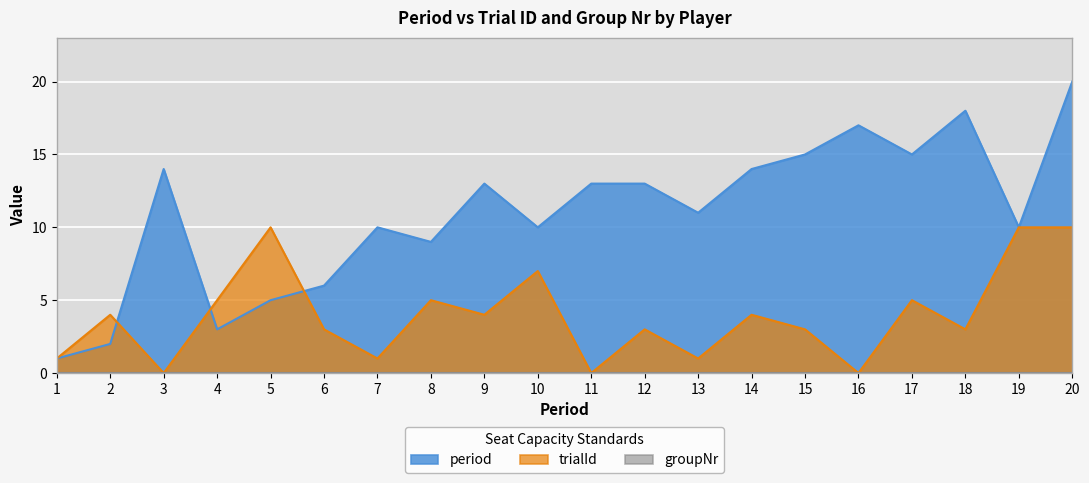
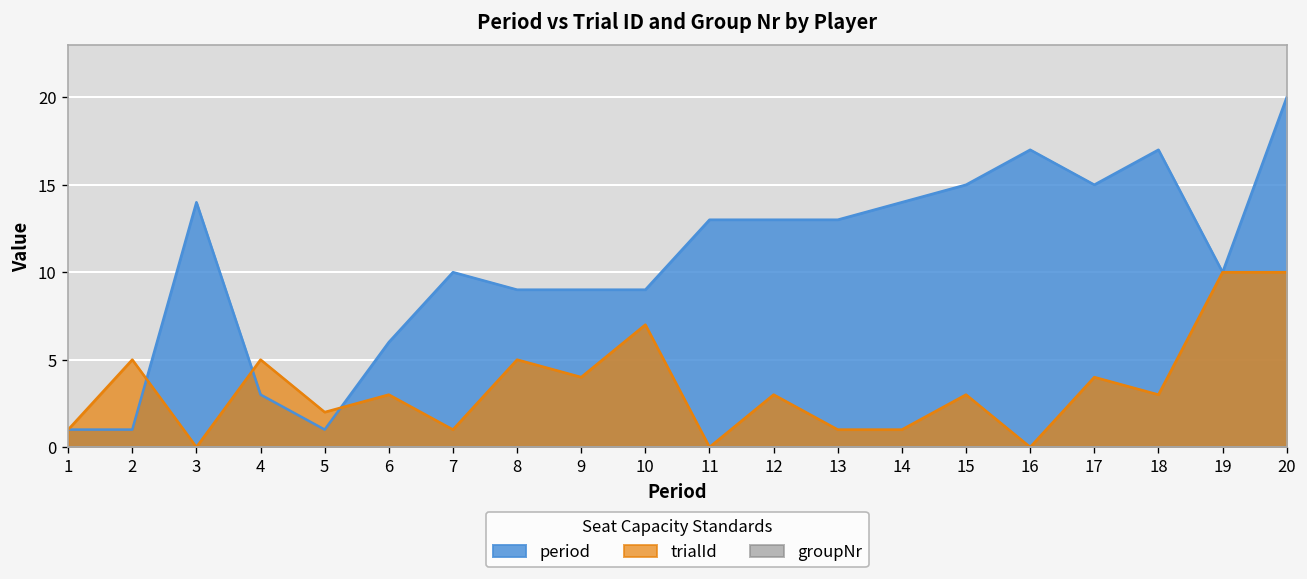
period, 2: 2 -> 1
trialId, 2: 4 -> 5
period, 5: 5 -> 1
trialId, 5: 10 -> 2
period, 9: 13 -> 9
period, 10: 10 -> 9
period, 13: 11 -> 13
trialId, 14: 4 -> 1
trialId, 17: 5 -> 4
period, 18: 18 -> 17
